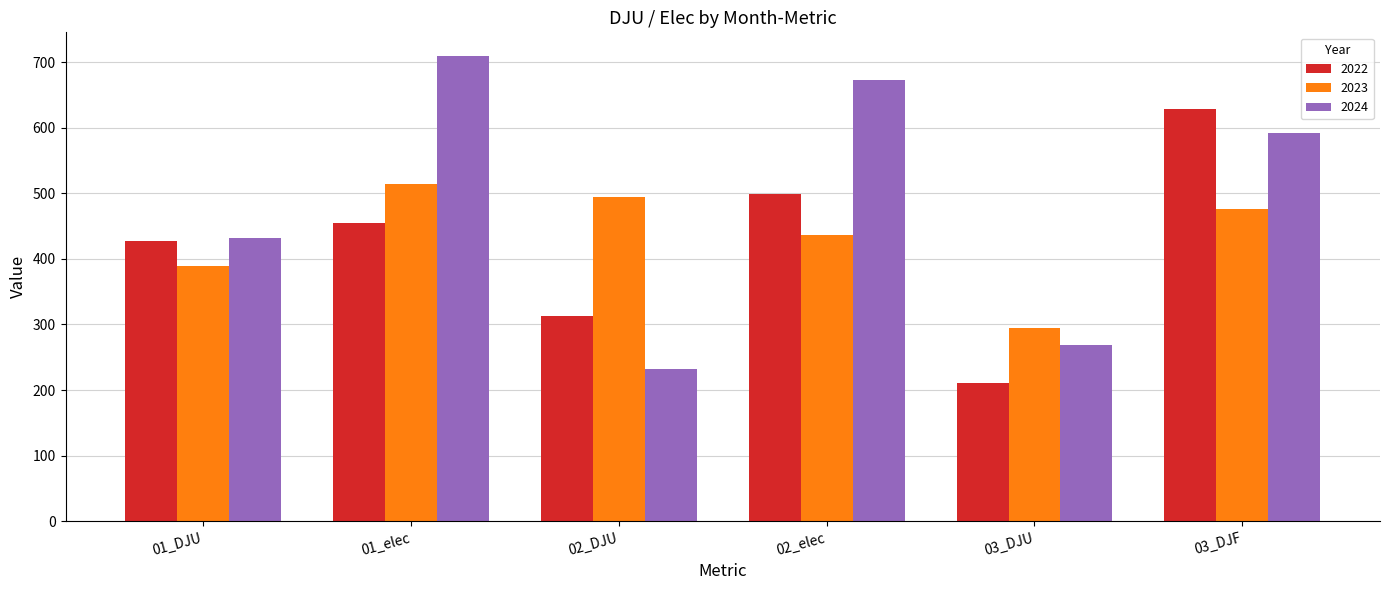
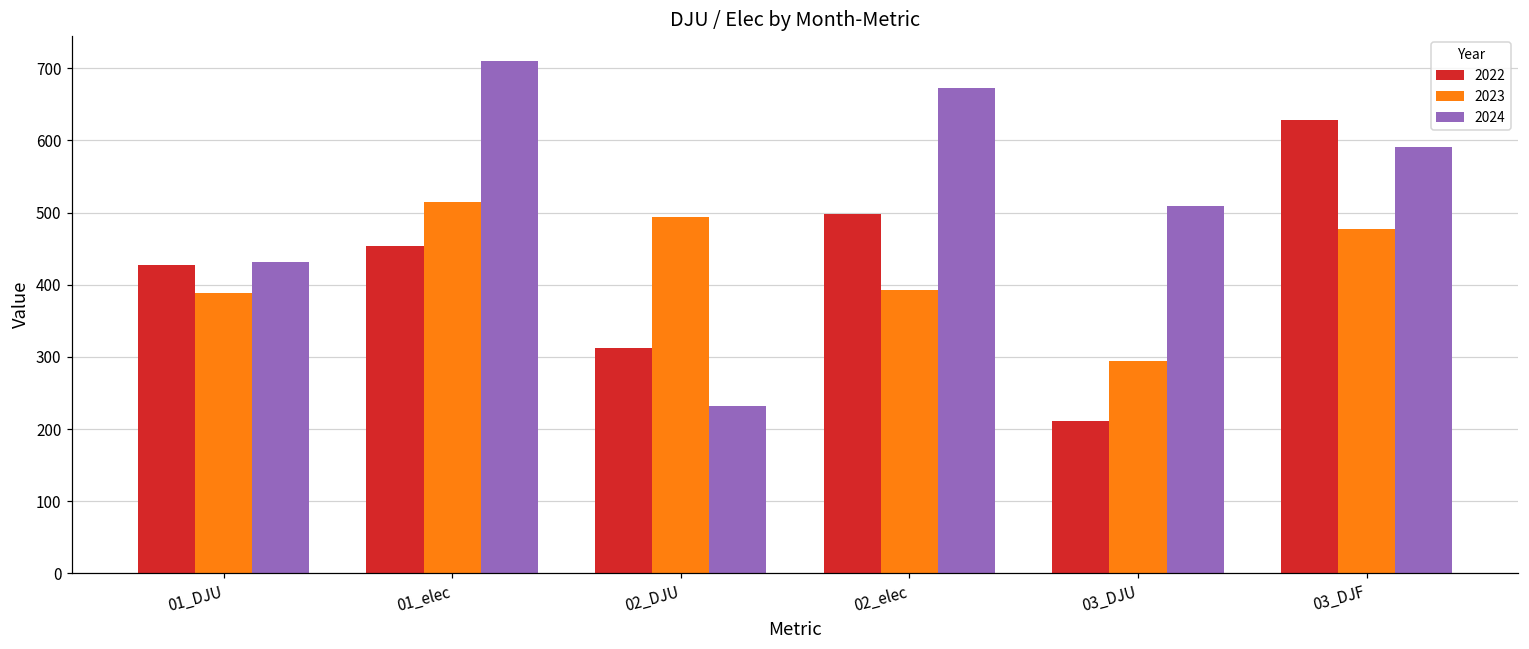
2023, 02_elec: 440 -> 390
2024, 03_DJU: 270 -> 510
